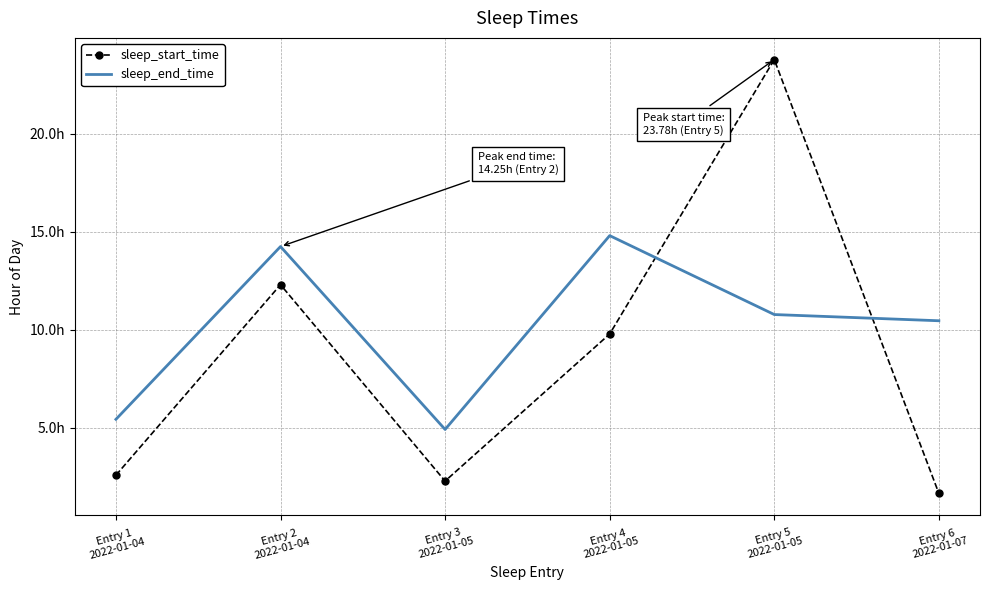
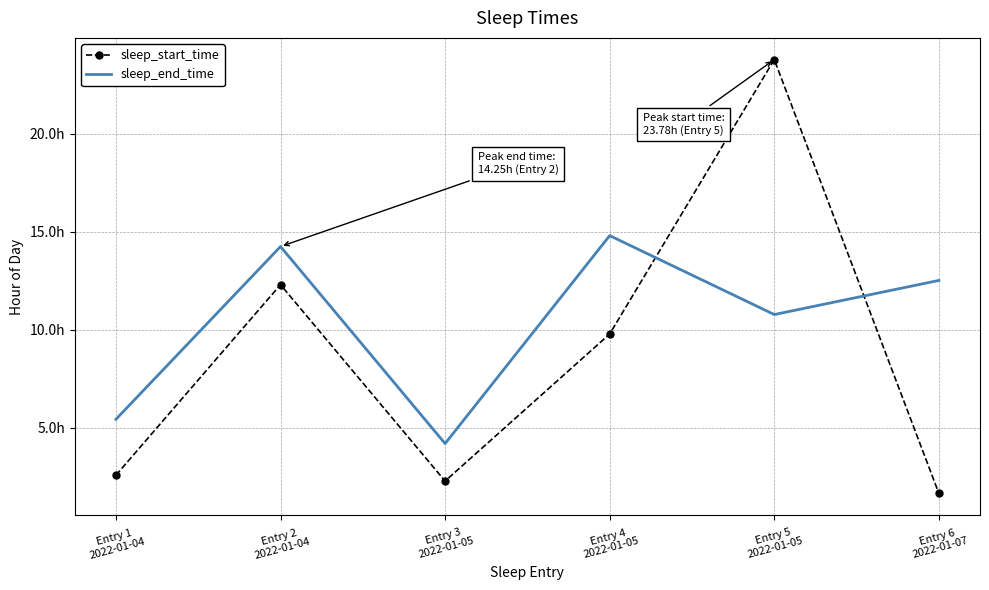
sleep_end_time, Entry 3 2022-01-05: 4.9h -> 4.2h
sleep_end_time, Entry 6 2022-01-07: 10.5h -> 12.5h
